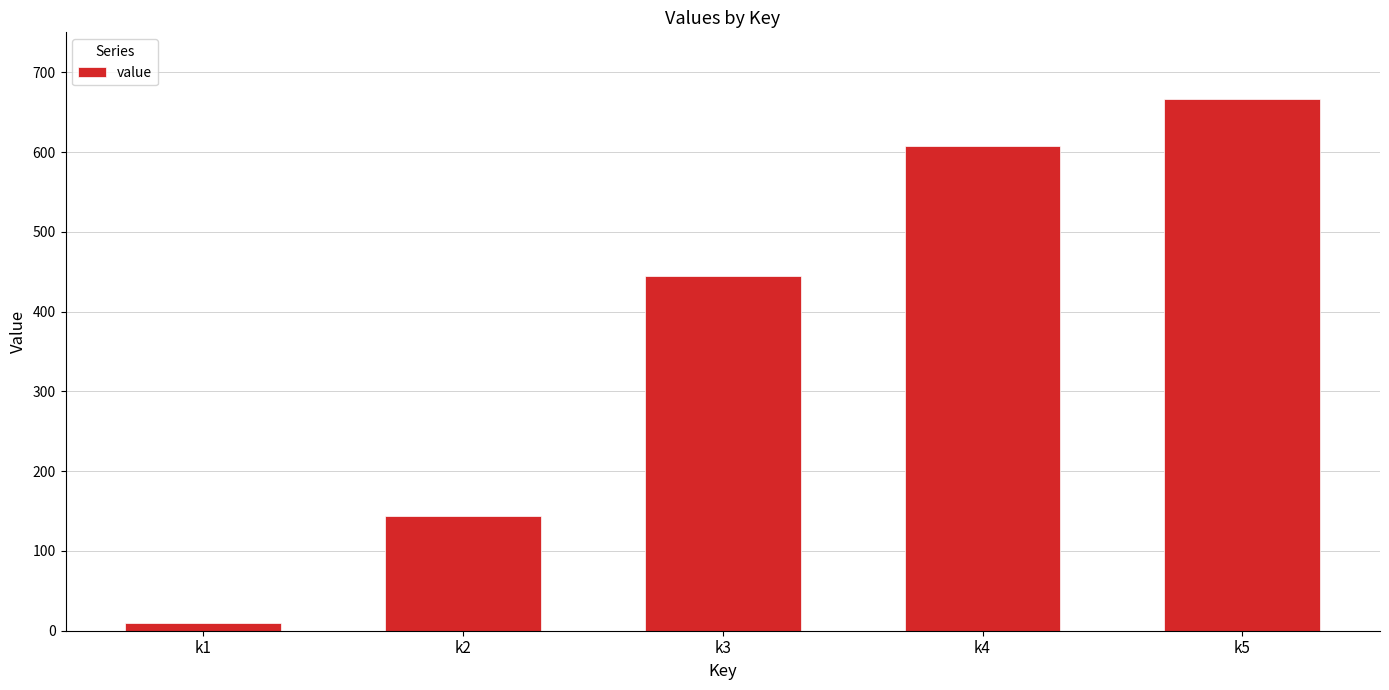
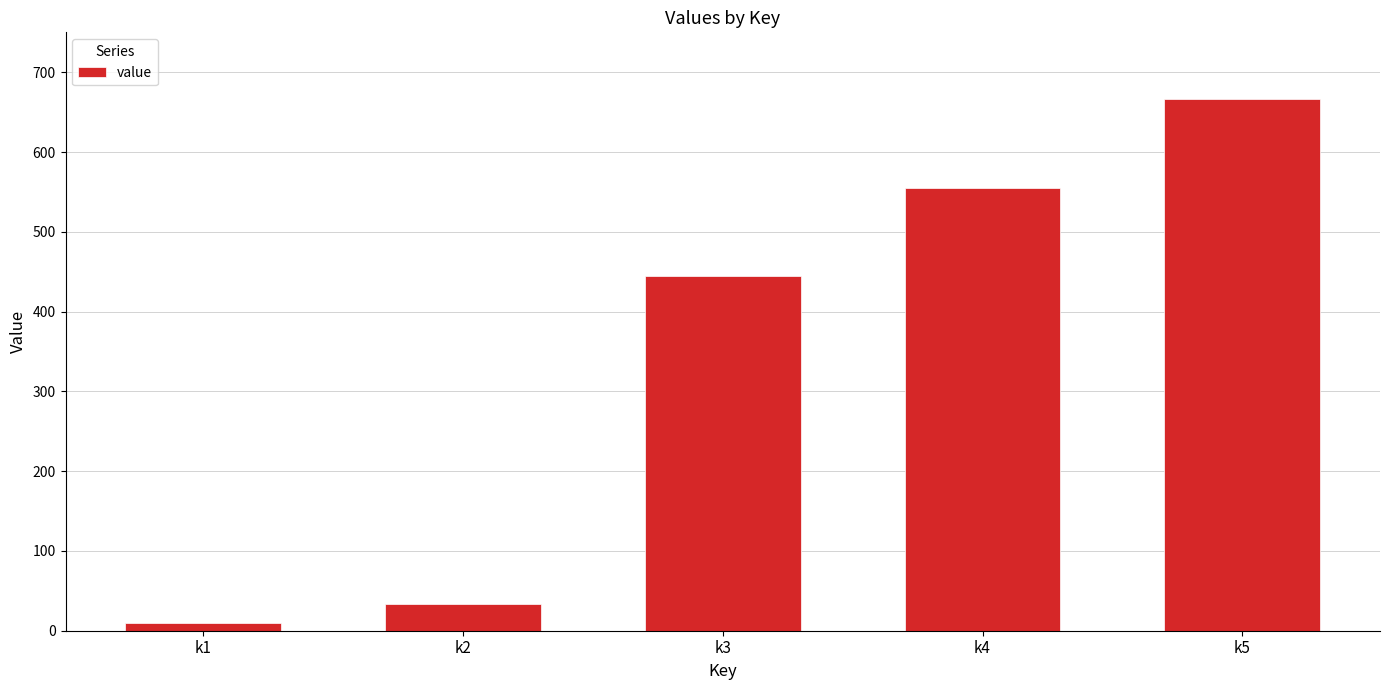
k2: 140 -> 30
k4: 610 -> 560
